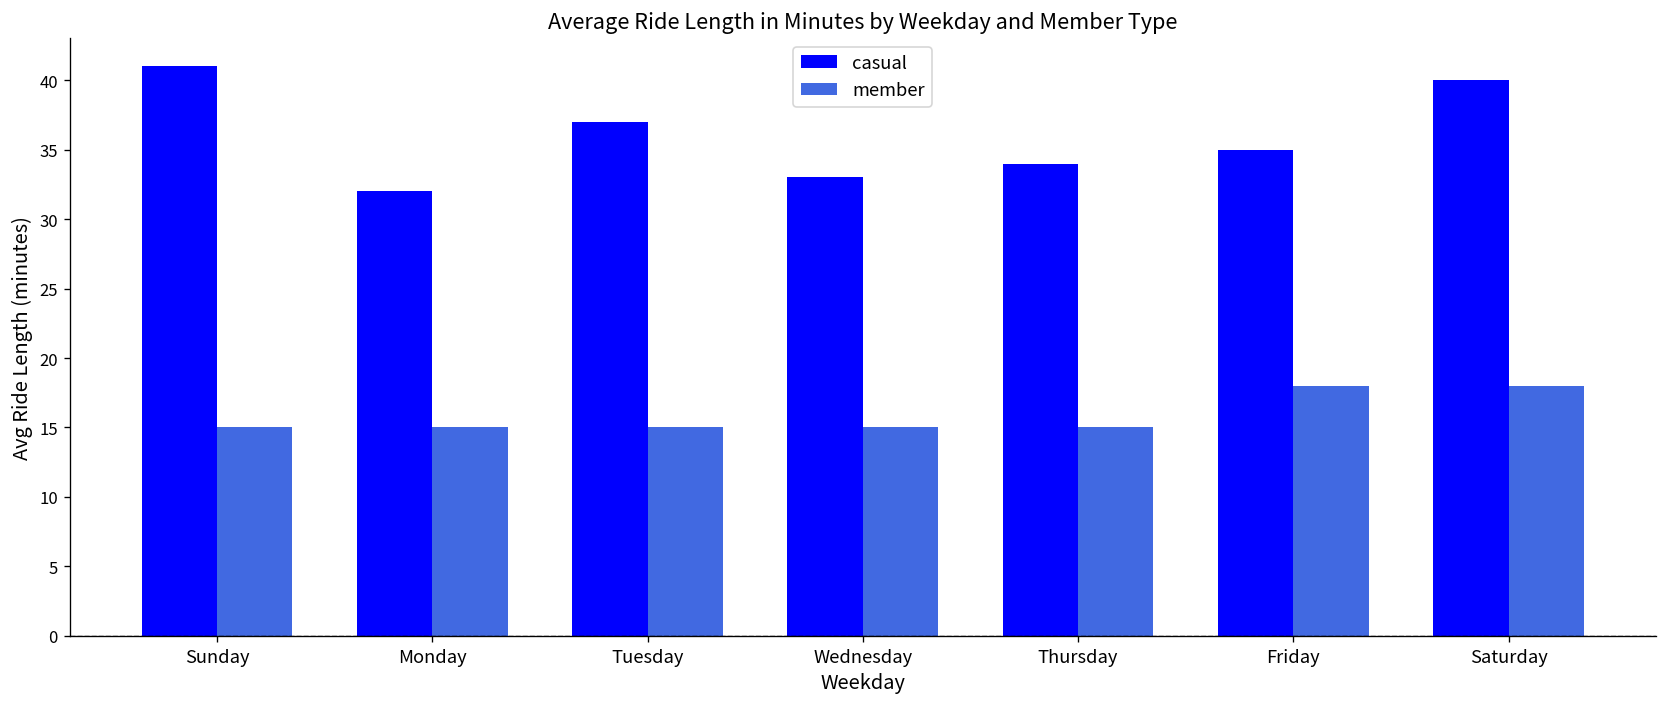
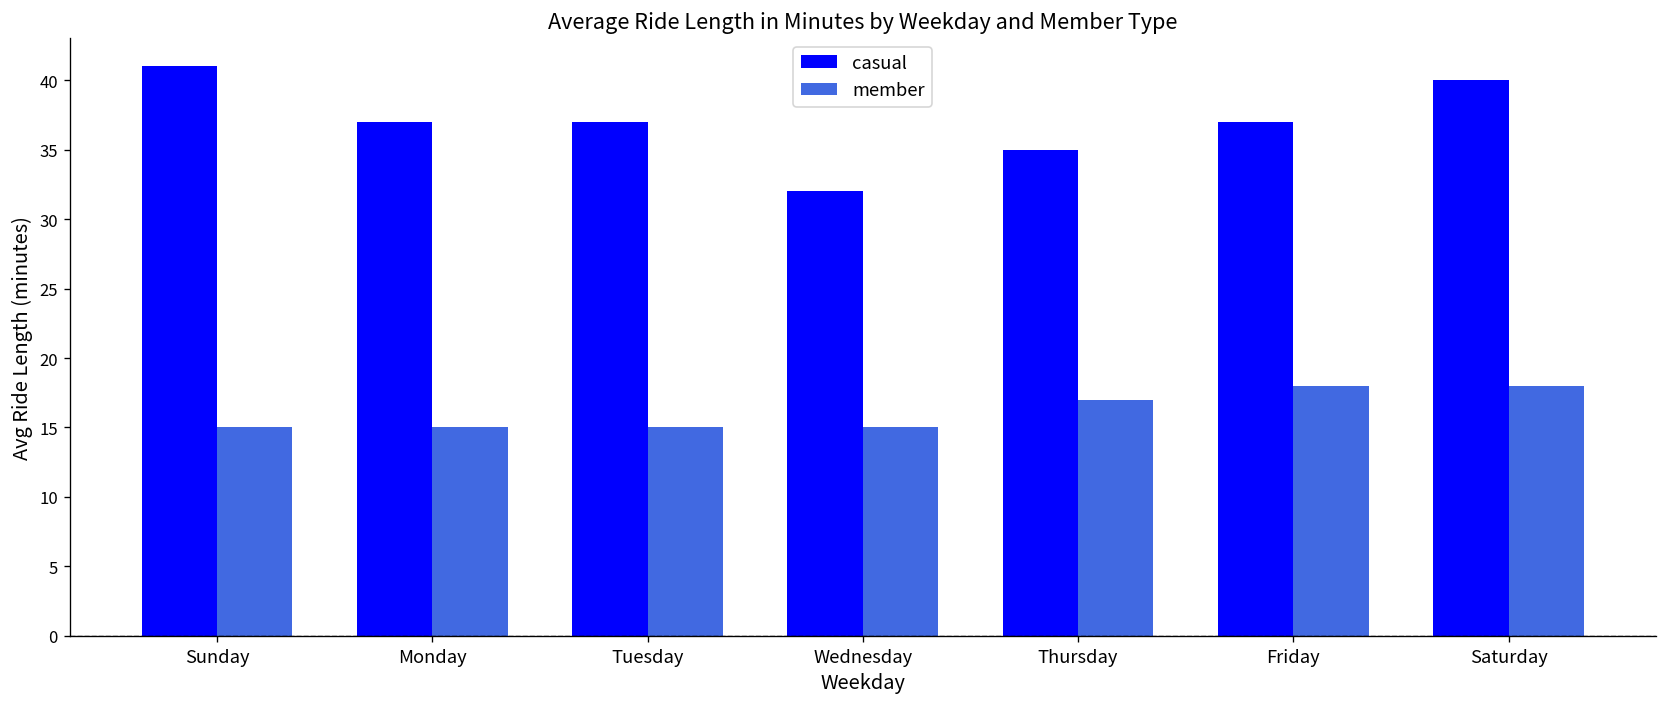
casual, Monday: 32 -> 37
casual, Wednesday: 33 -> 32
casual, Thursday: 34 -> 35
member, Thursday: 15 -> 17
casual, Friday: 35 -> 37
